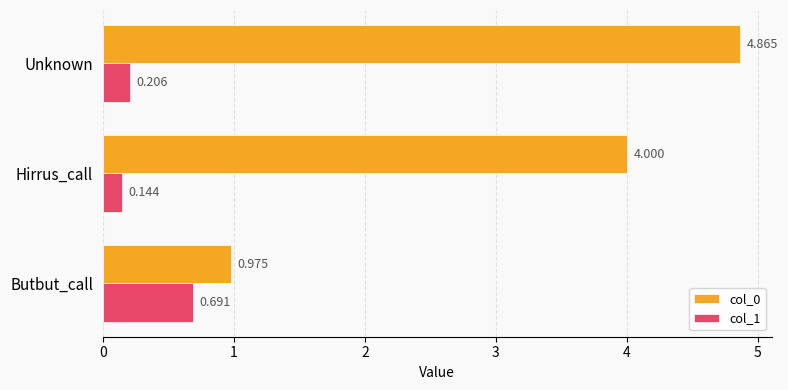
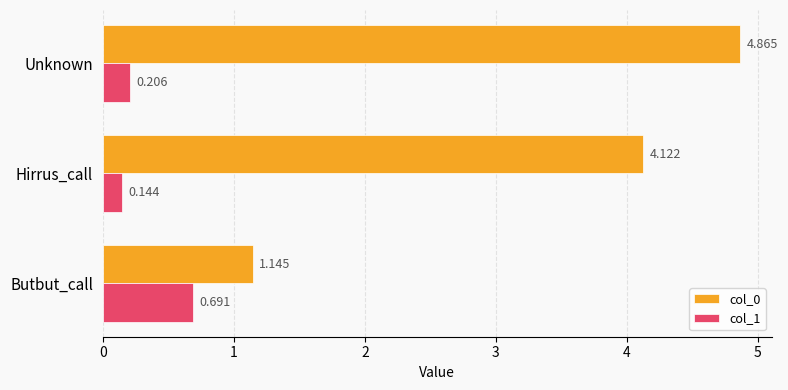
col_0, Hirrus_call: 4.000 -> 4.122
col_0, Butbut_call: 0.975 -> 1.145
